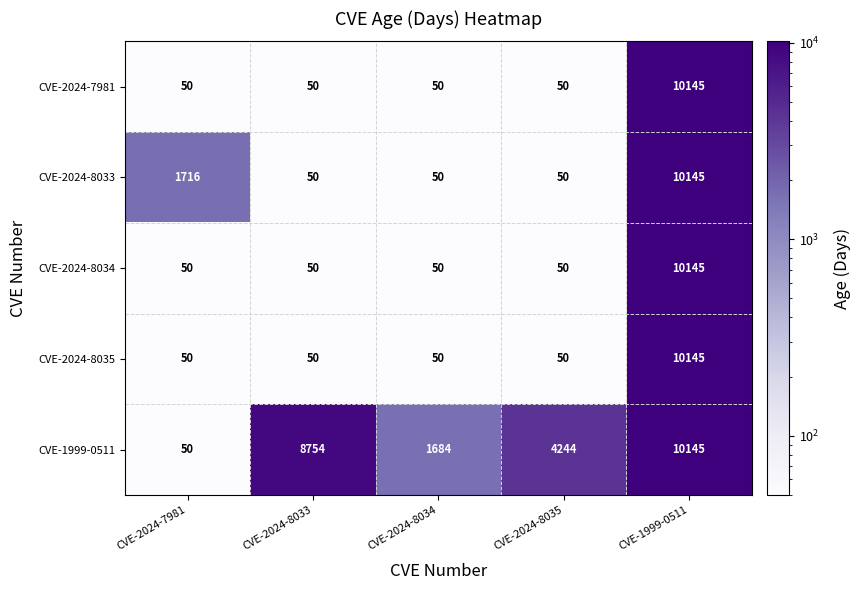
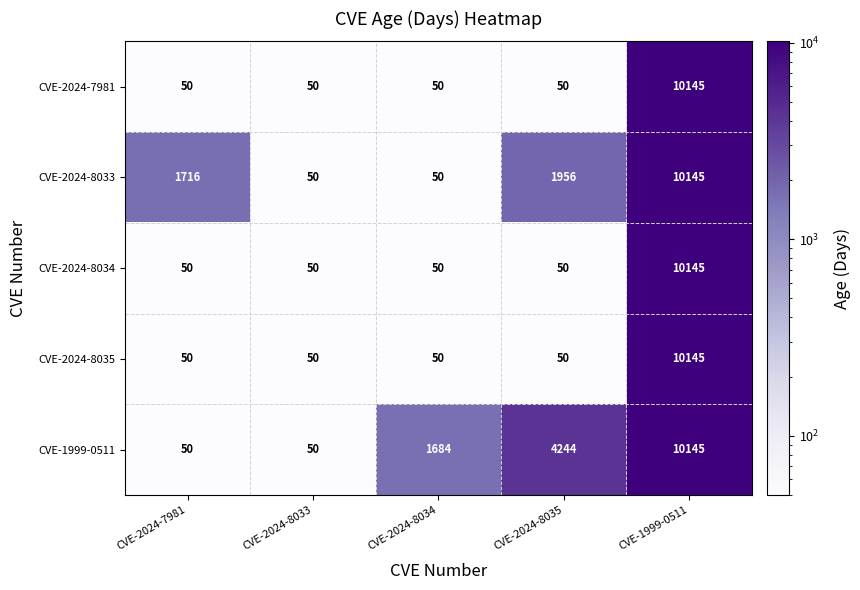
CVE-2024-8033, CVE-2024-8035: 50 -> 1956
CVE-1999-0511, CVE-2024-8033: 8754 -> 50
